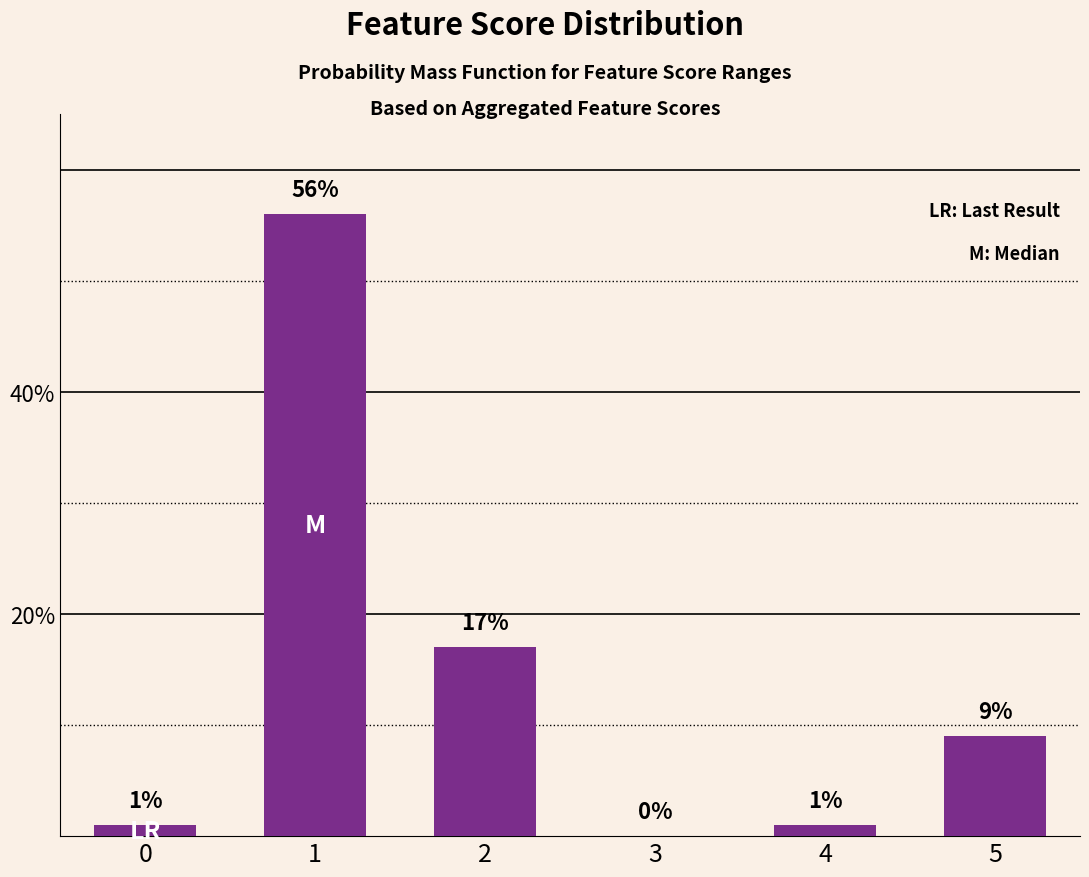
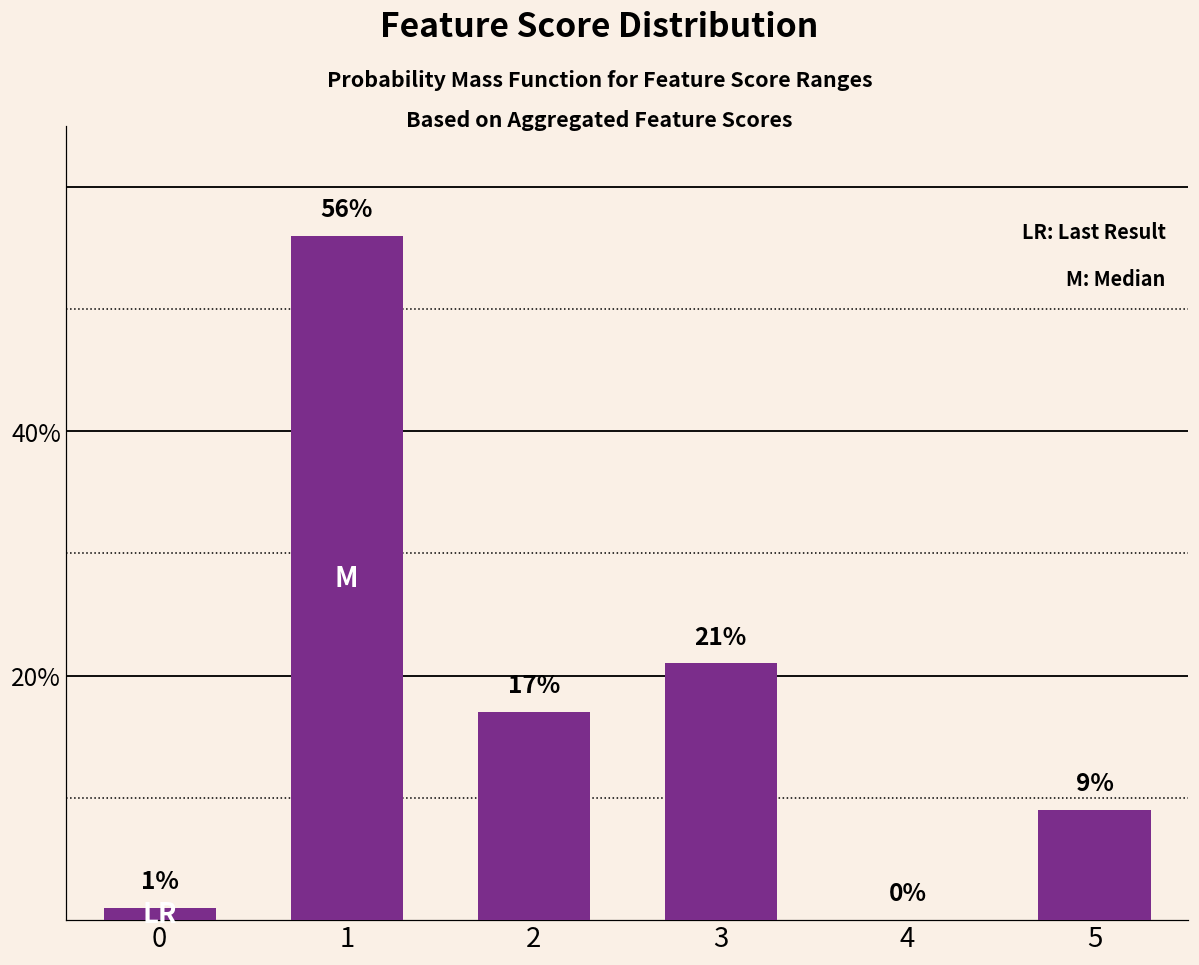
3: 0% -> 21%
4: 1% -> 0%
